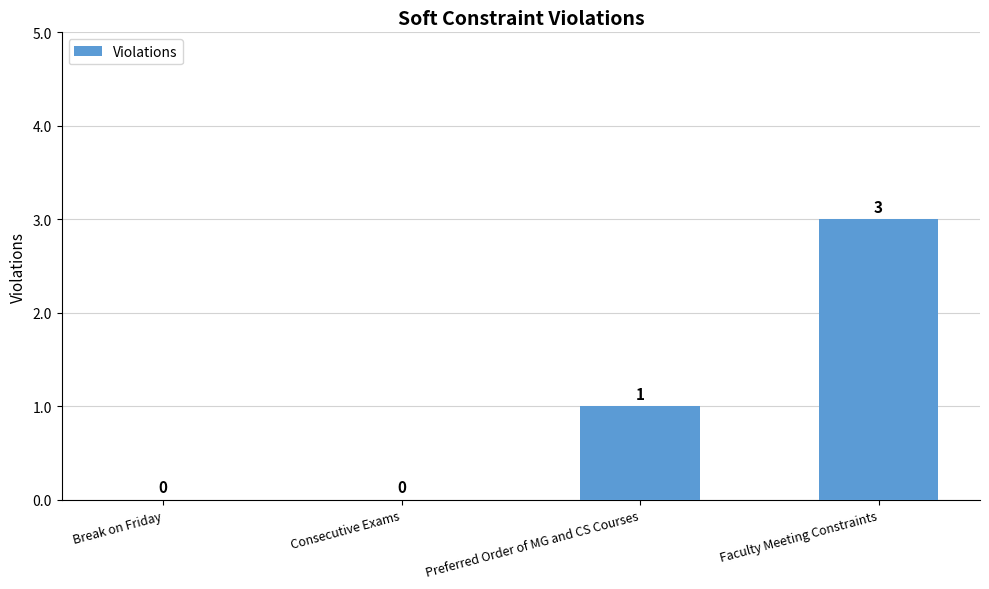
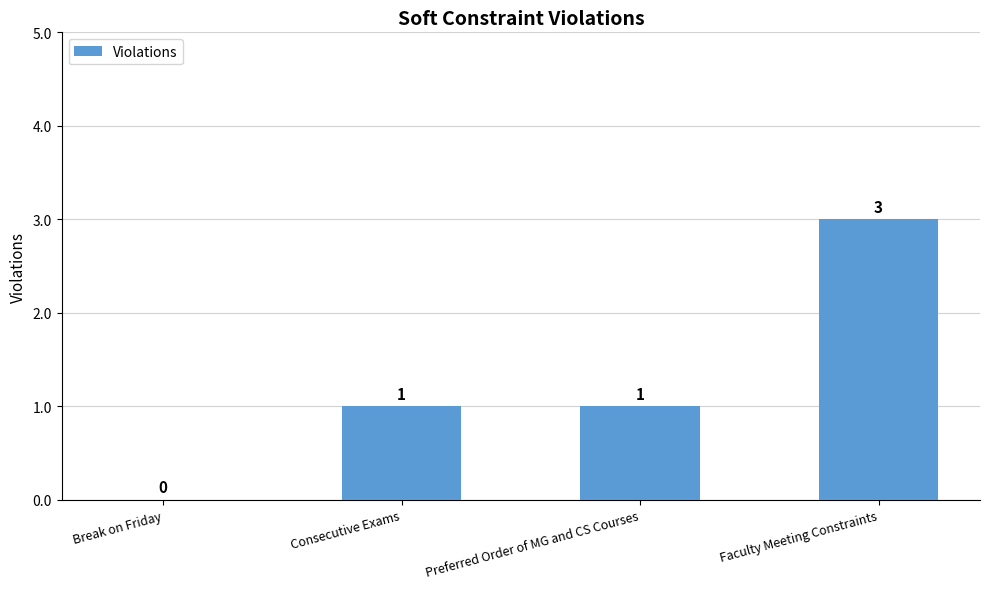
Consecutive Exams: 0 -> 1
